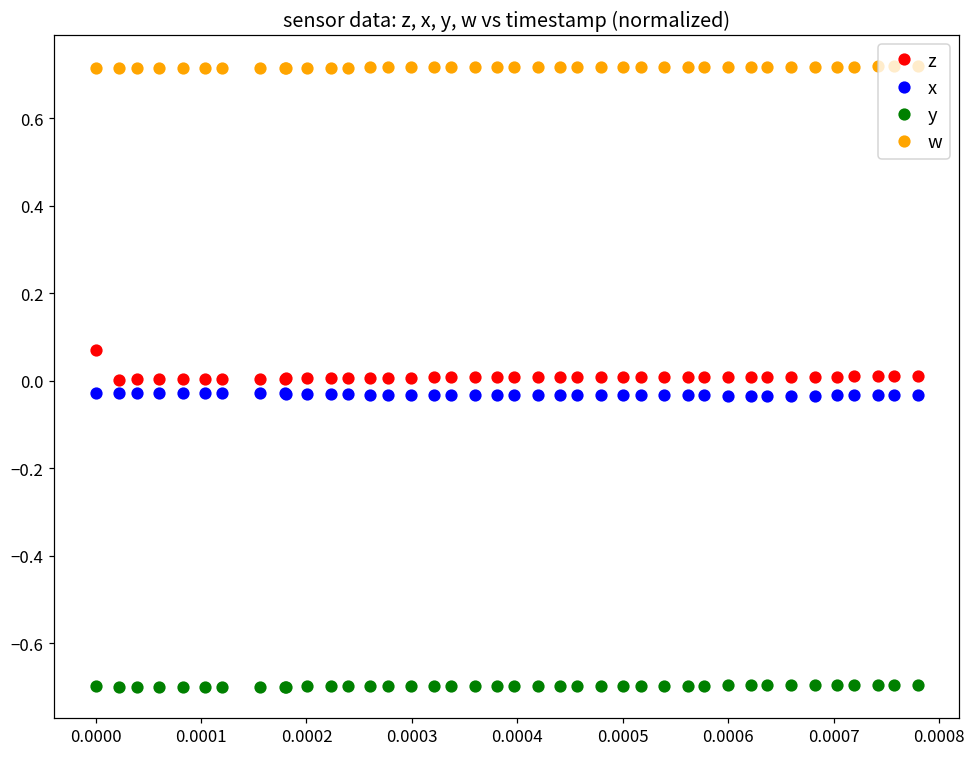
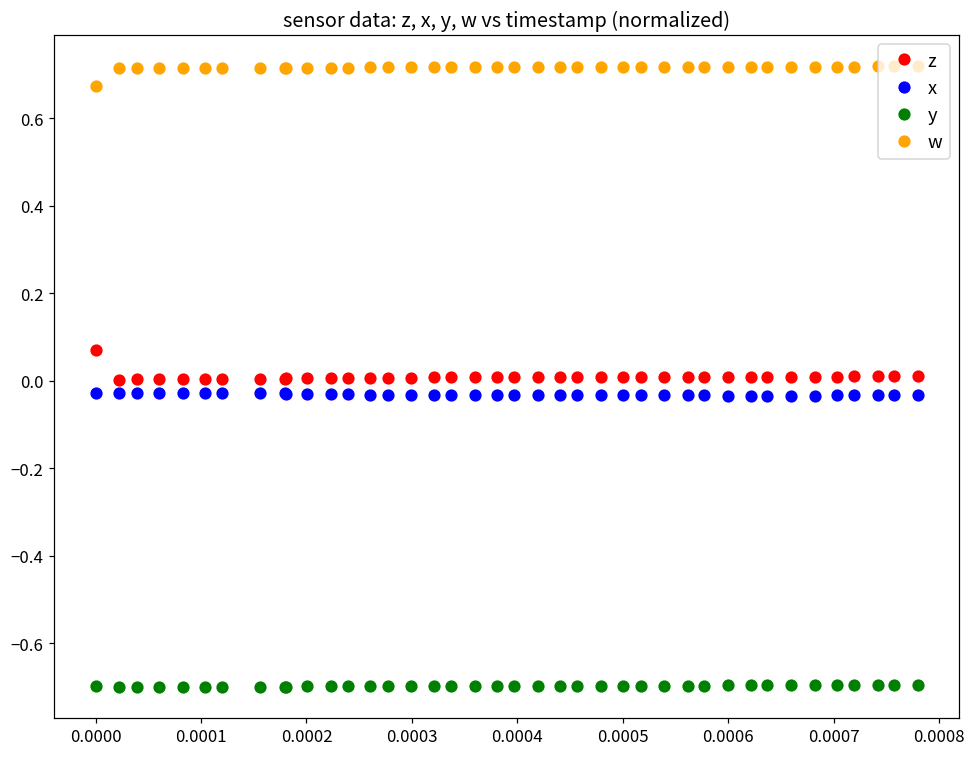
w, 0.0000: 0.72 -> 0.67
